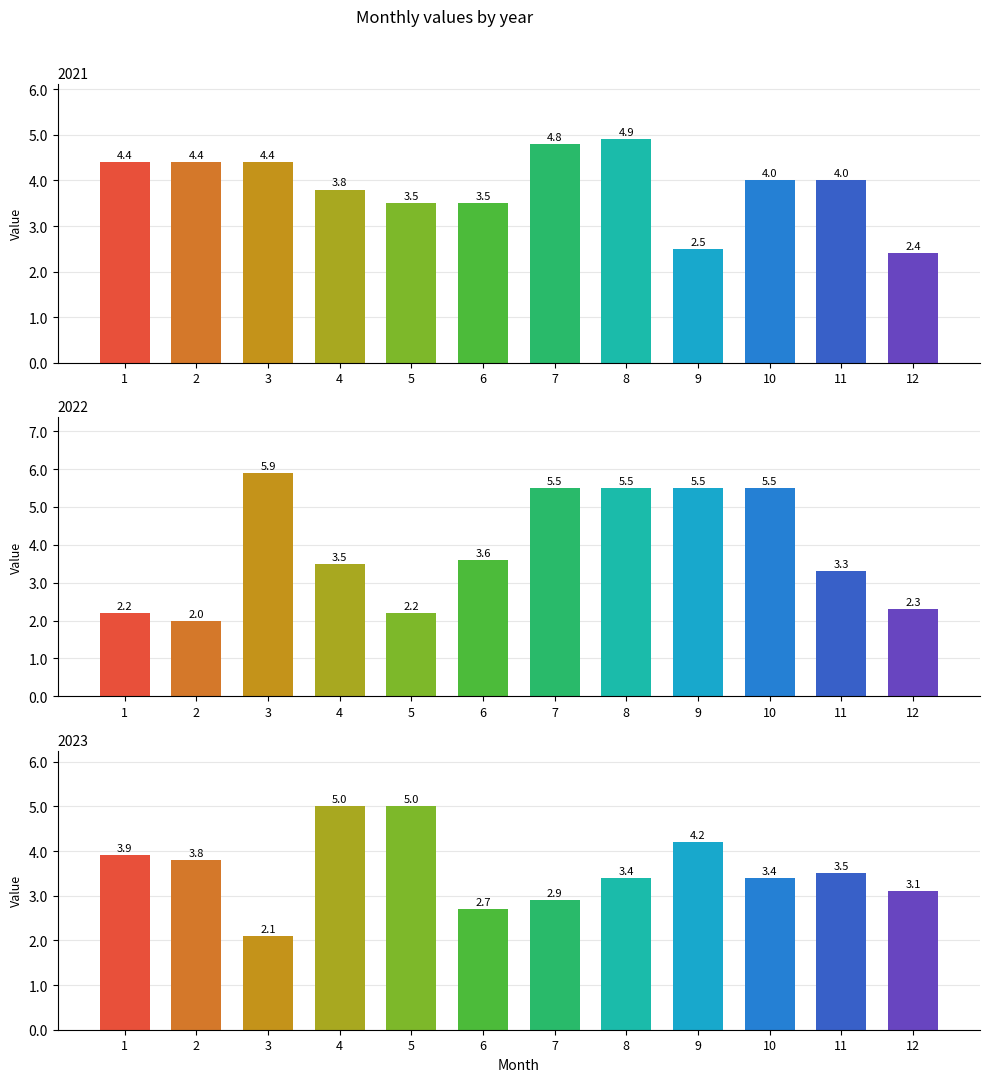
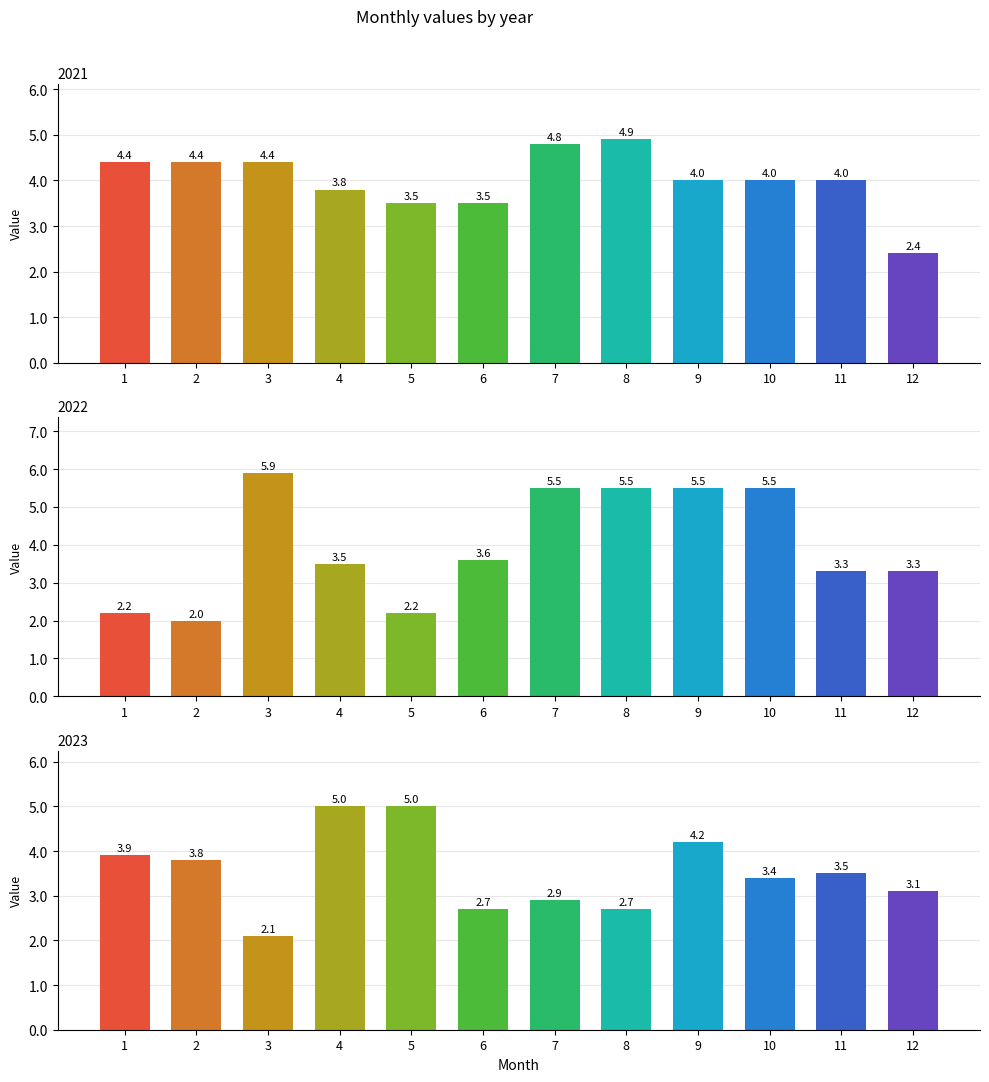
2021, 9: 2.5 -> 4.0
2022, 12: 2.3 -> 3.3
2023, 8: 3.4 -> 2.7
